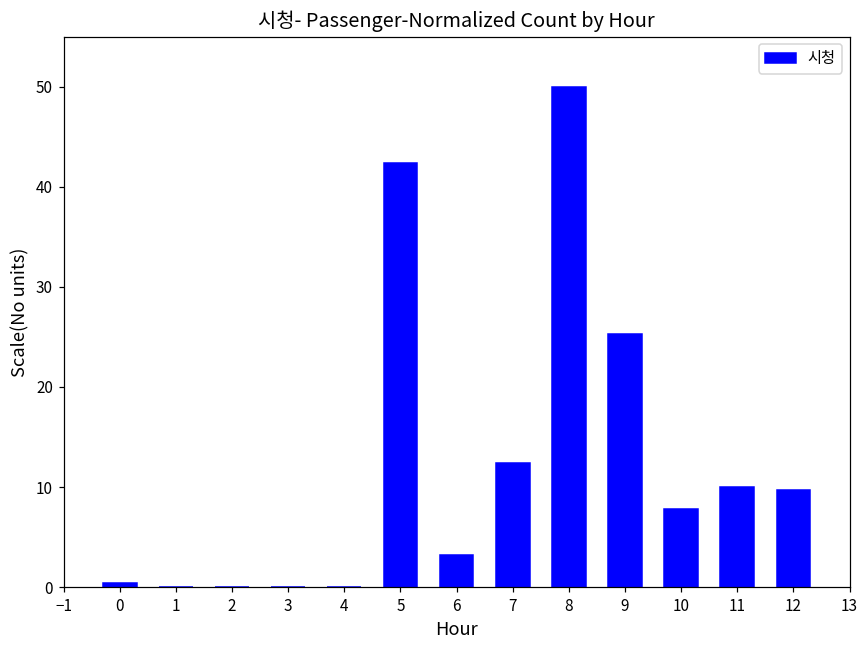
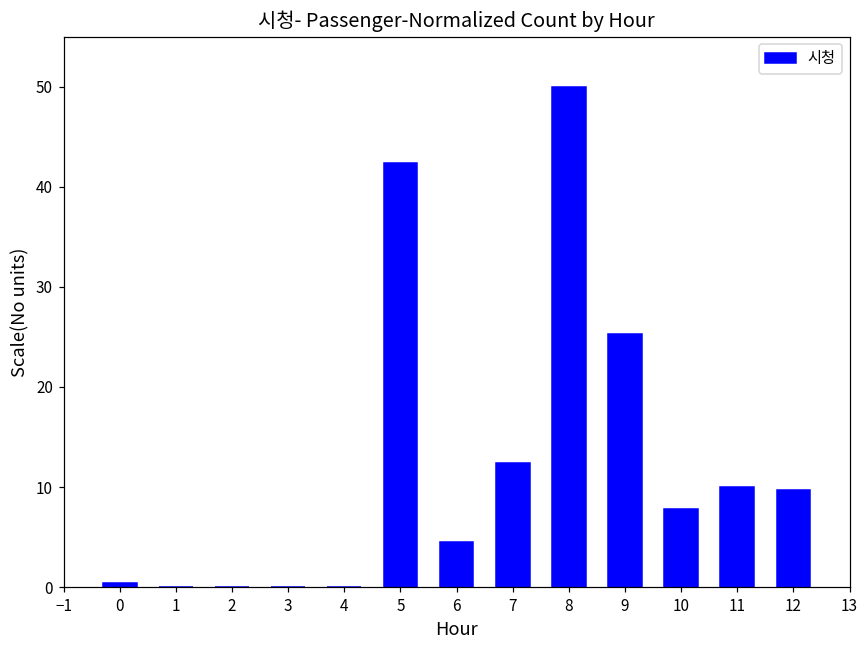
6: 3 -> 4
